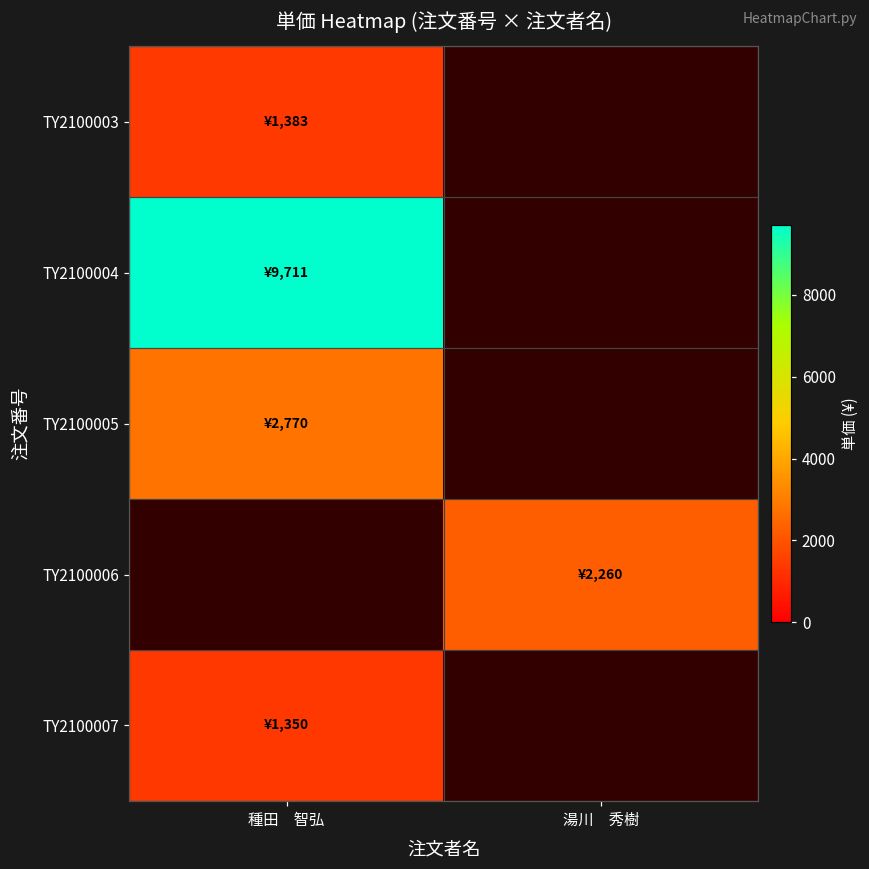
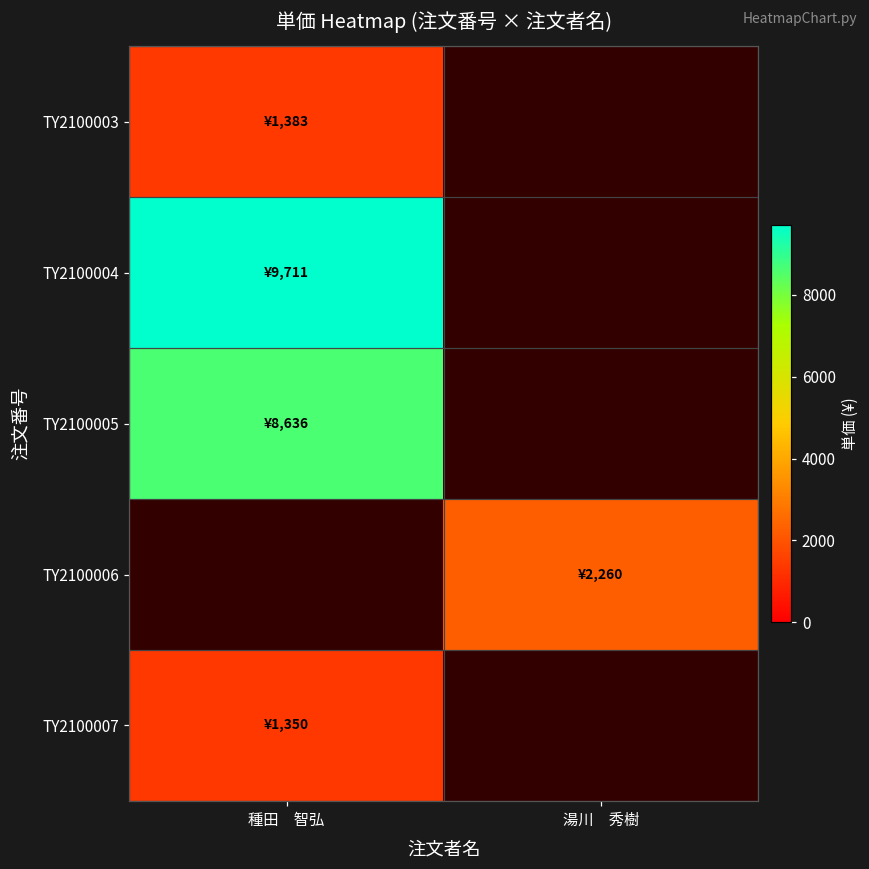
TY2100005, 種田 智弘: ¥2,770 -> ¥8,636
